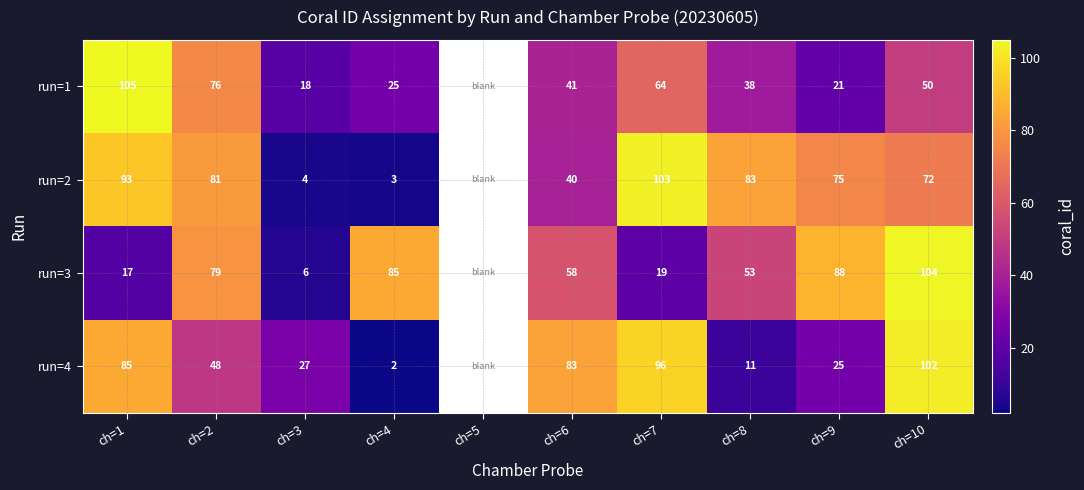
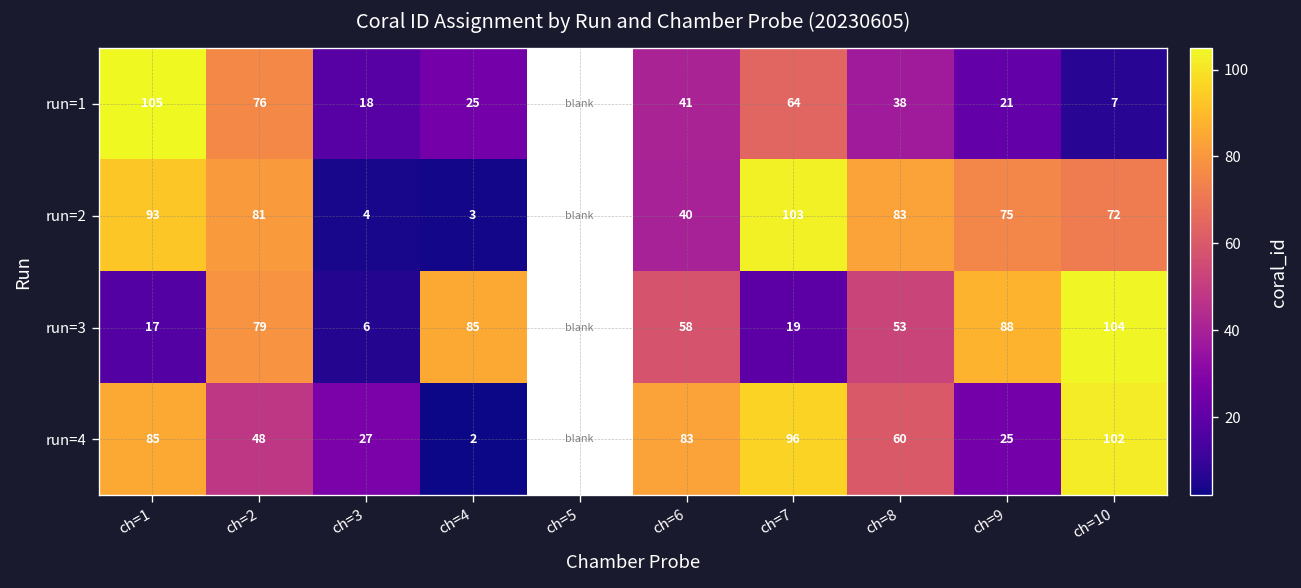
run=1, ch=10: 50 -> 7
run=4, ch=8: 11 -> 60
